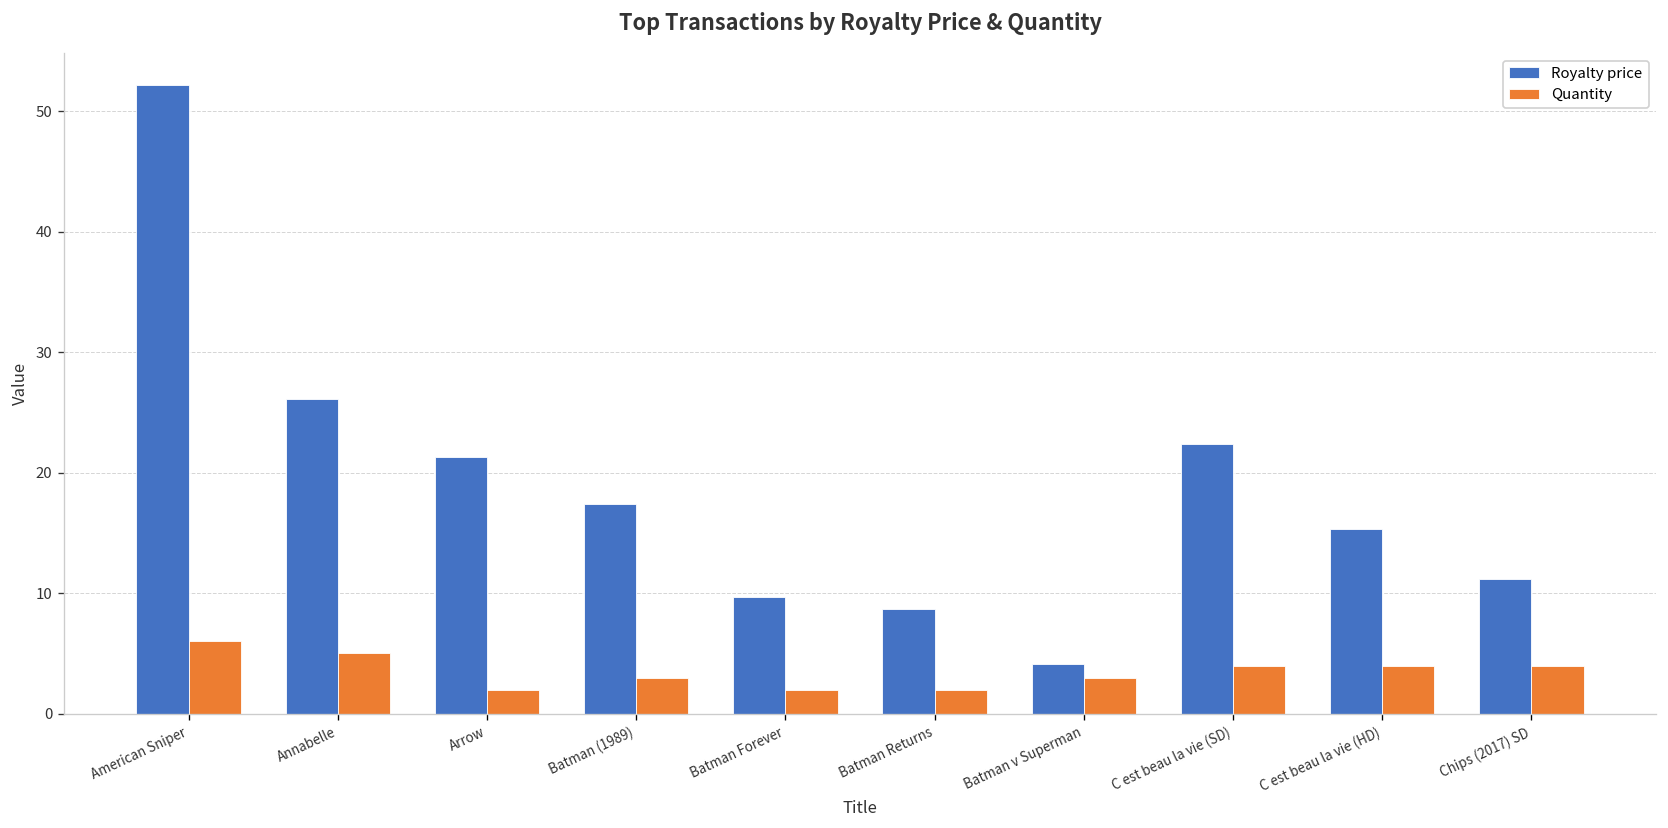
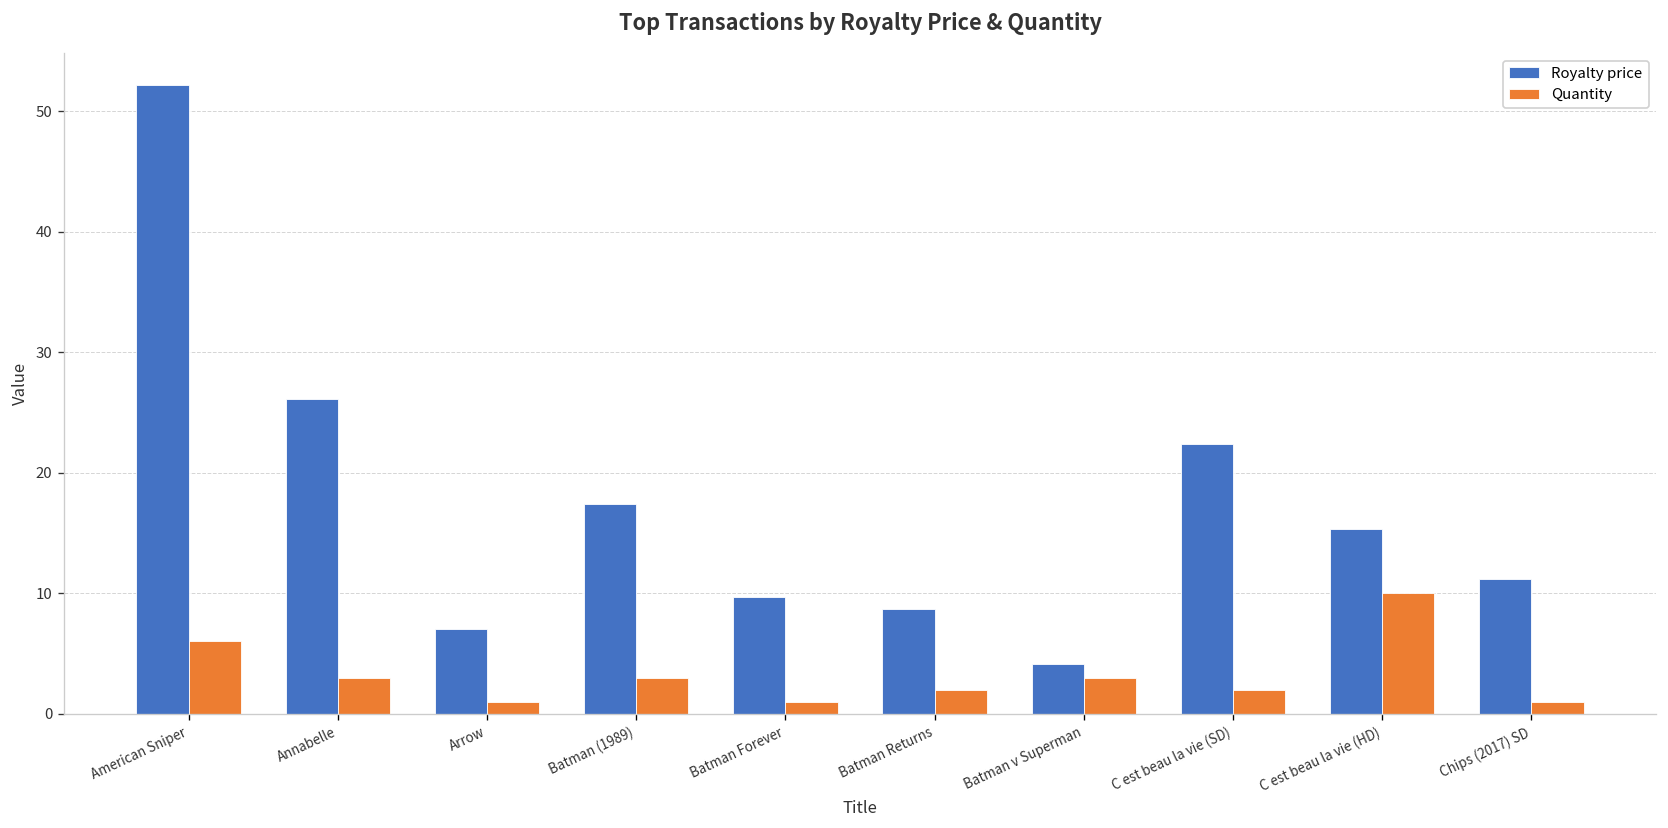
Quantity, Annabelle: 5 -> 3
Royalty price, Arrow: 21.3 -> 7.0
Quantity, Arrow: 2 -> 1
Quantity, Batman Forever: 2 -> 1
Quantity, C est beau la vie (SD): 4 -> 2
Quantity, C est beau la vie (HD): 4 -> 10
Quantity, Chips (2017) SD: 4 -> 1
